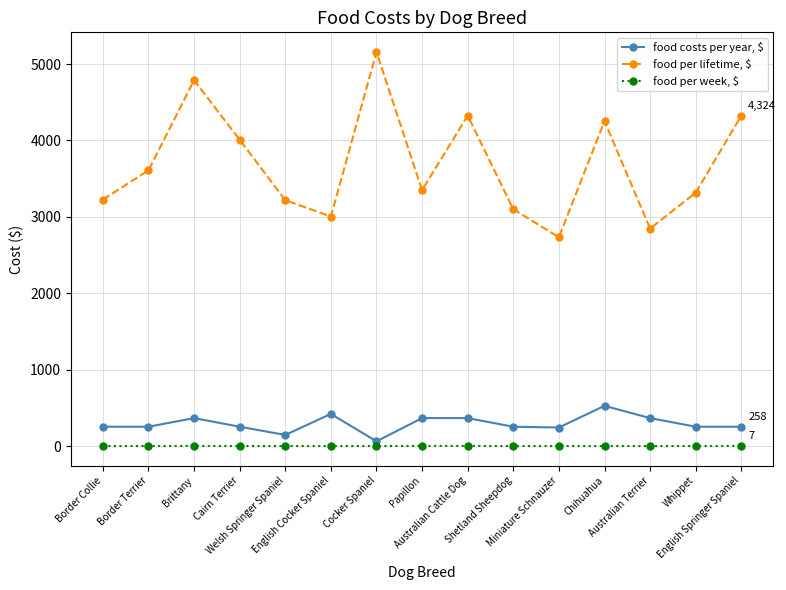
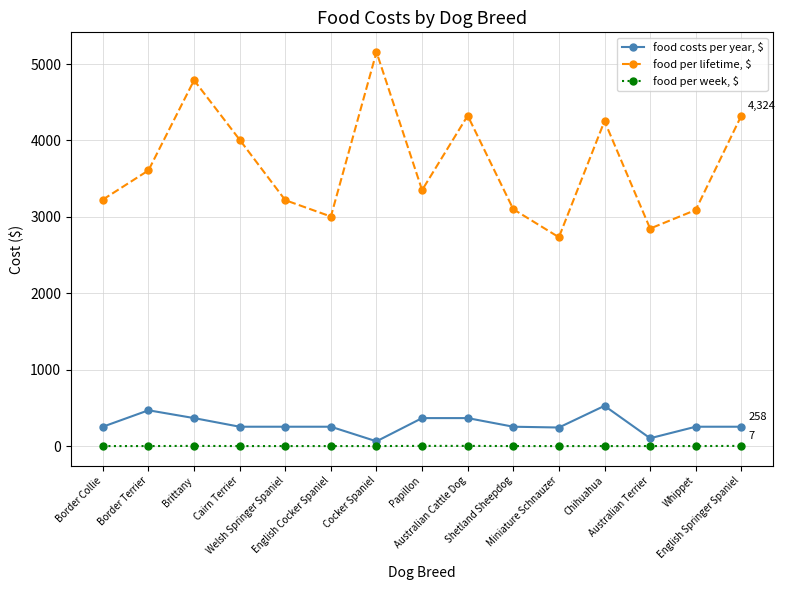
food costs per year, $, Border Terrier: 300 -> 500
food costs per year, $, Welsh Springer Spaniel: 200 -> 300
food costs per year, $, English Cocker Spaniel: 400 -> 300
food costs per year, $, Australian Terrier: 400 -> 100
food per lifetime, $, Whippet: 3300 -> 3100
